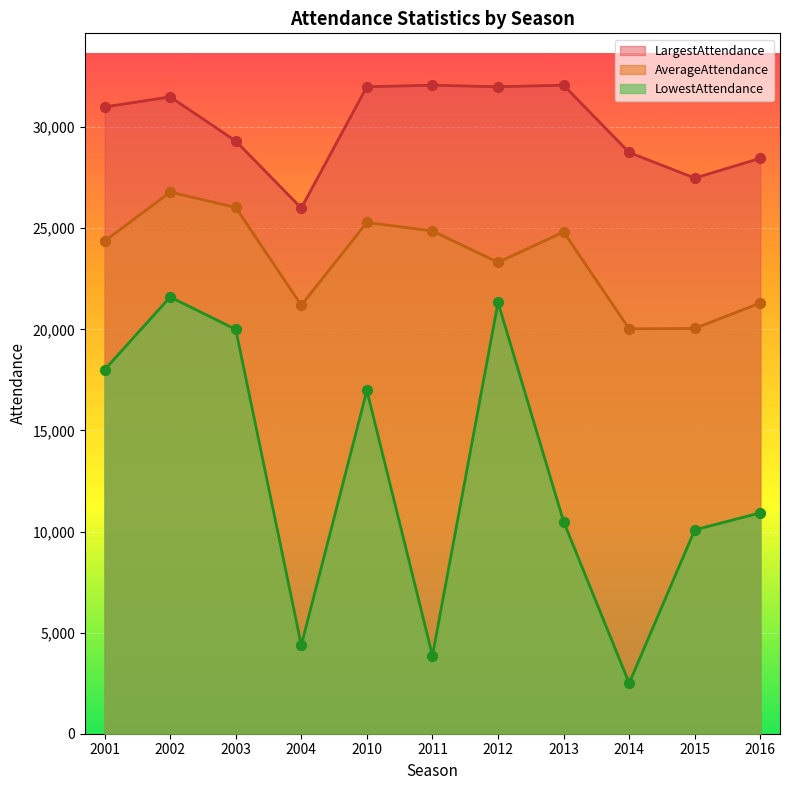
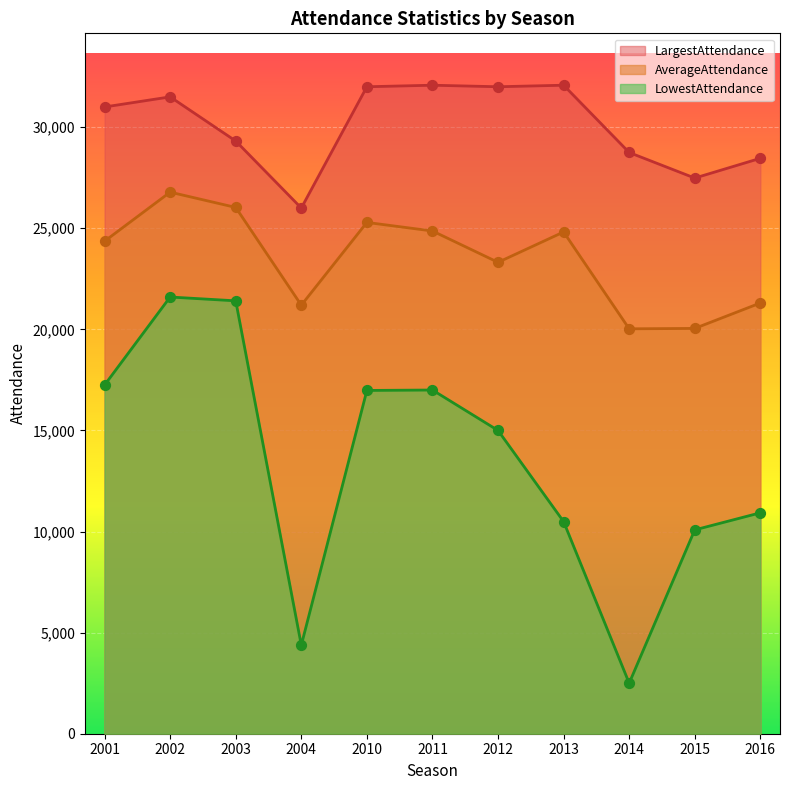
LowestAttendance, 2001: 18,000 -> 17,200
LowestAttendance, 2003: 20,000 -> 21,400
LowestAttendance, 2011: 3,900 -> 17,000
LowestAttendance, 2012: 21,300 -> 15,000
